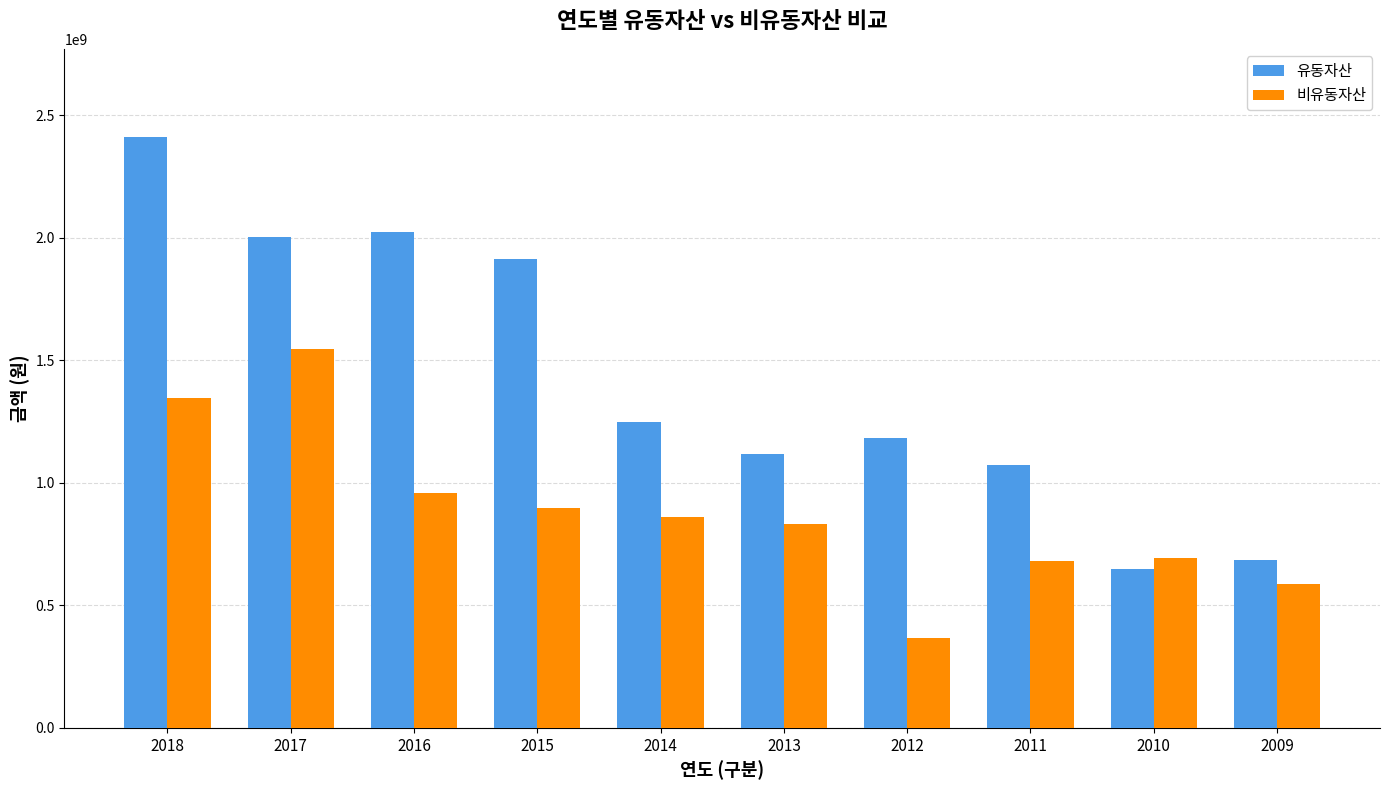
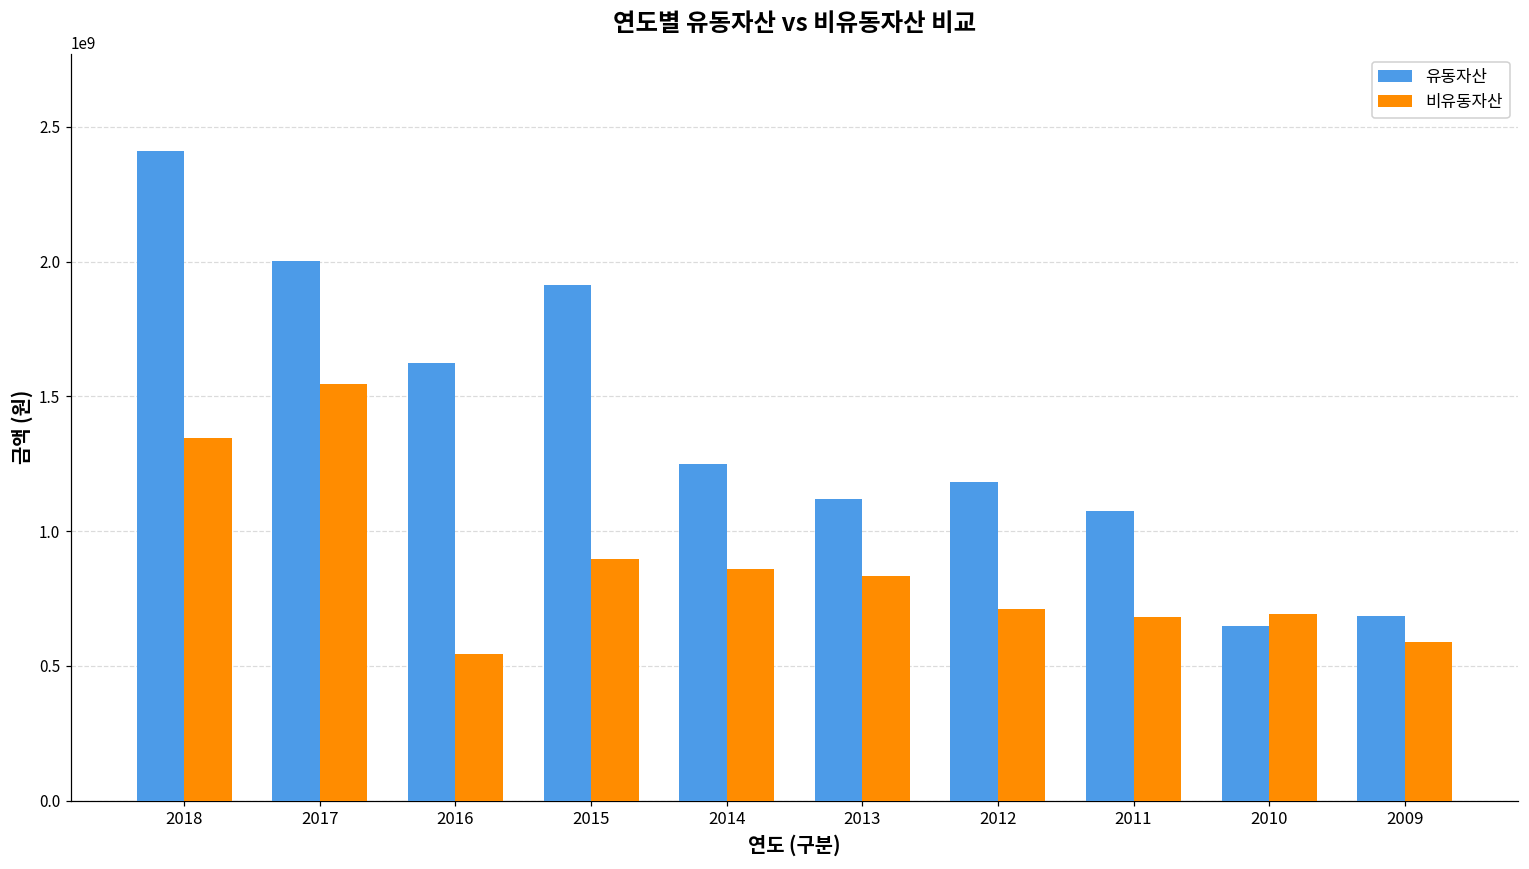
유동자산, 2016: 2020000000 -> 1620000000
비유동자산, 2016: 960000000 -> 550000000
비유동자산, 2012: 370000000 -> 710000000
